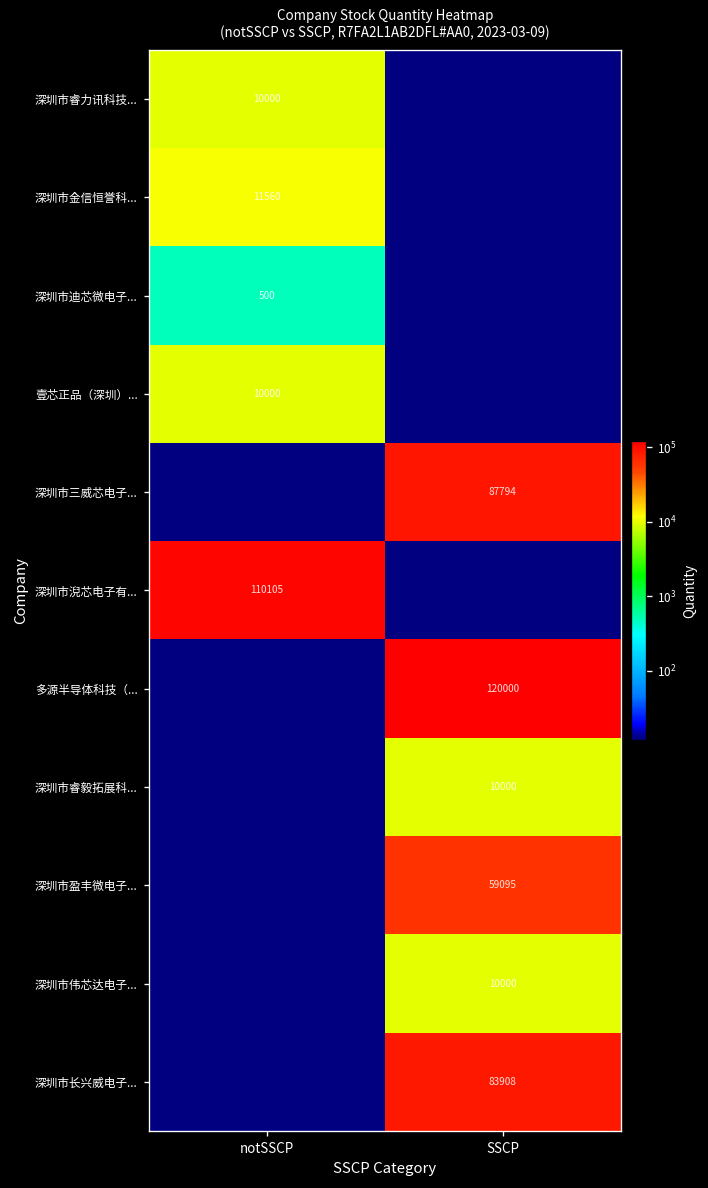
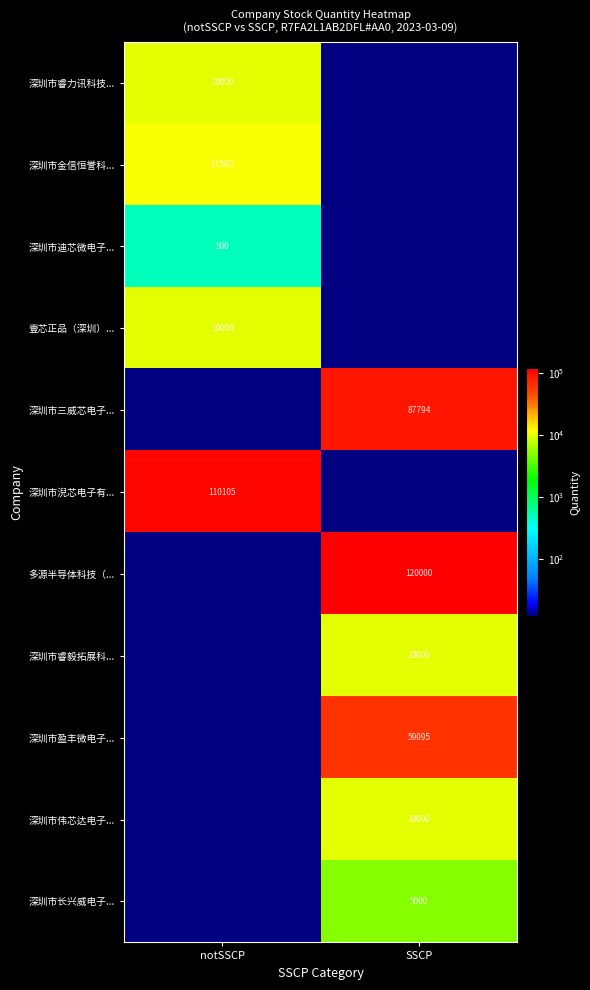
深圳市长兴威电子..., SSCP: 83908 -> 5000
